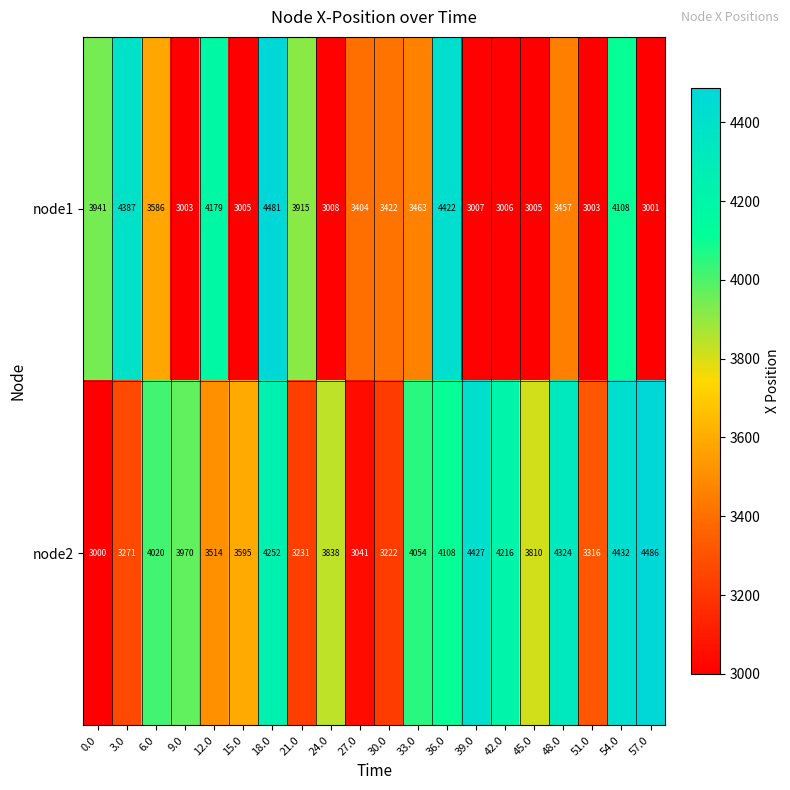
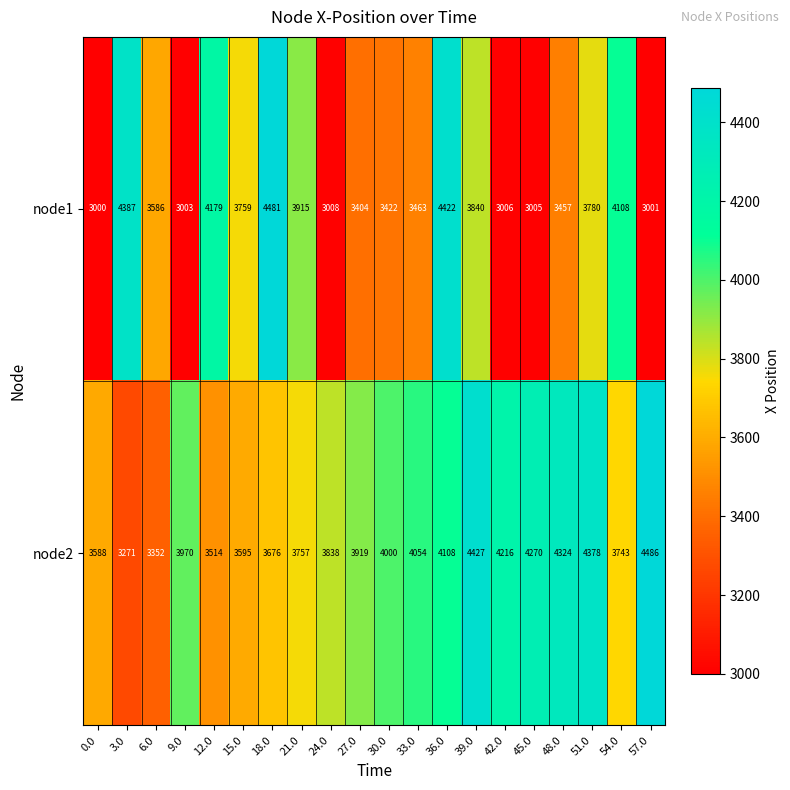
node1, 0.0: 3941 -> 3000
node1, 15.0: 3005 -> 3759
node1, 39.0: 3007 -> 3840
node1, 51.0: 3003 -> 3780
node2, 0.0: 3000 -> 3588
node2, 6.0: 4020 -> 3352
node2, 18.0: 4252 -> 3676
node2, 21.0: 3231 -> 3757
node2, 27.0: 3041 -> 3919
node2, 30.0: 3222 -> 4000
node2, 45.0: 3810 -> 4270
node2, 51.0: 3316 -> 4378
node2, 54.0: 4432 -> 3743
